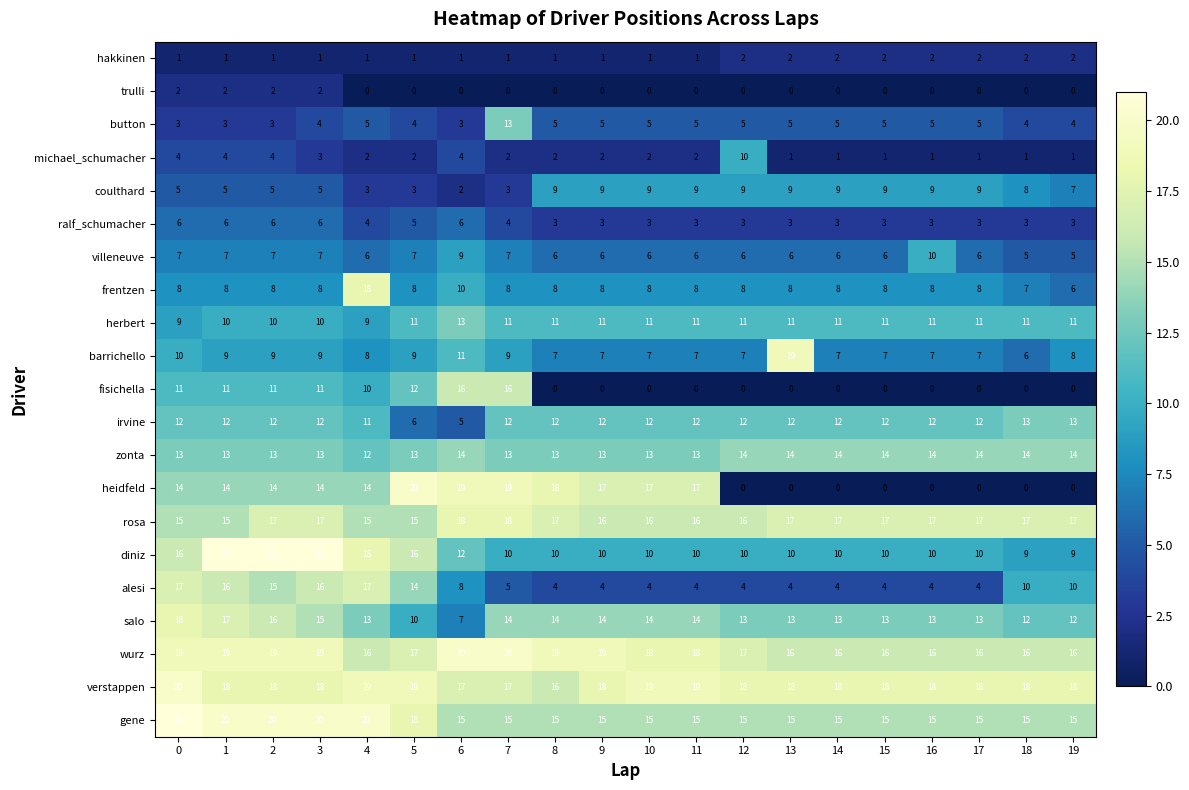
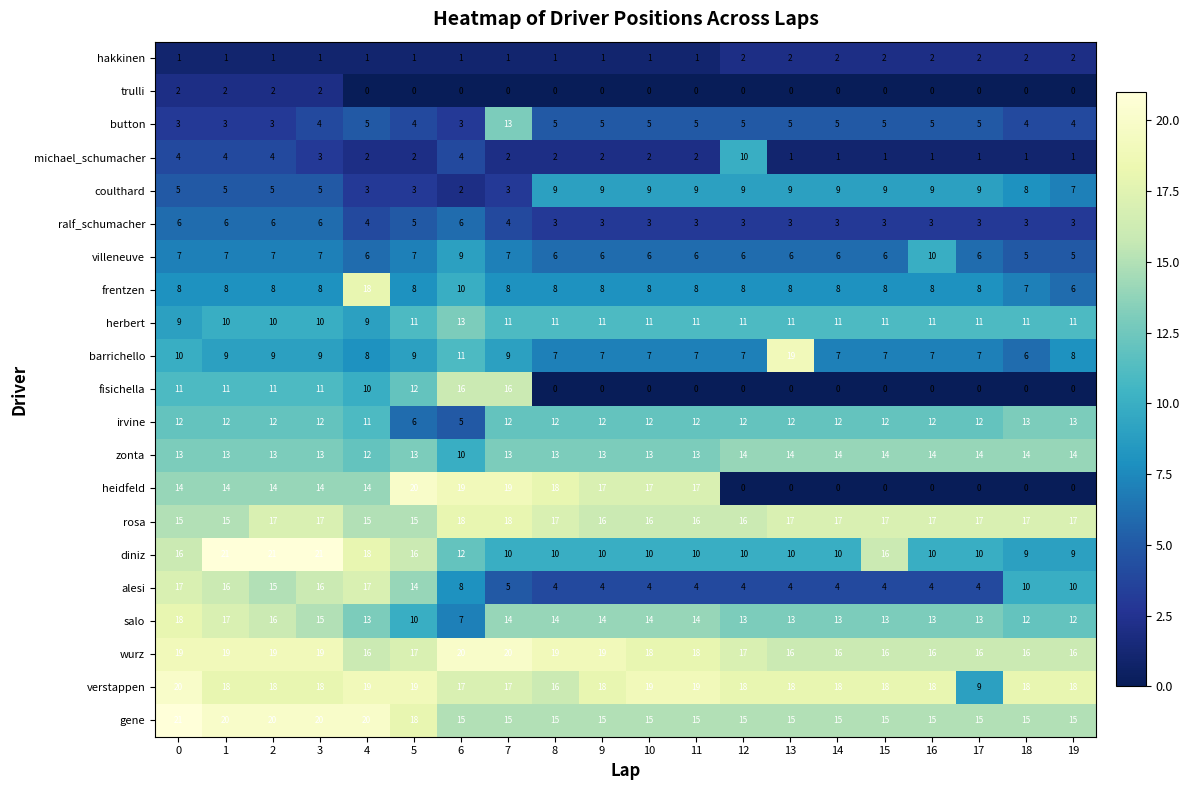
zonta, 6: 14 -> 10
diniz, 15: 10 -> 16
verstappen, 17: 18 -> 9
